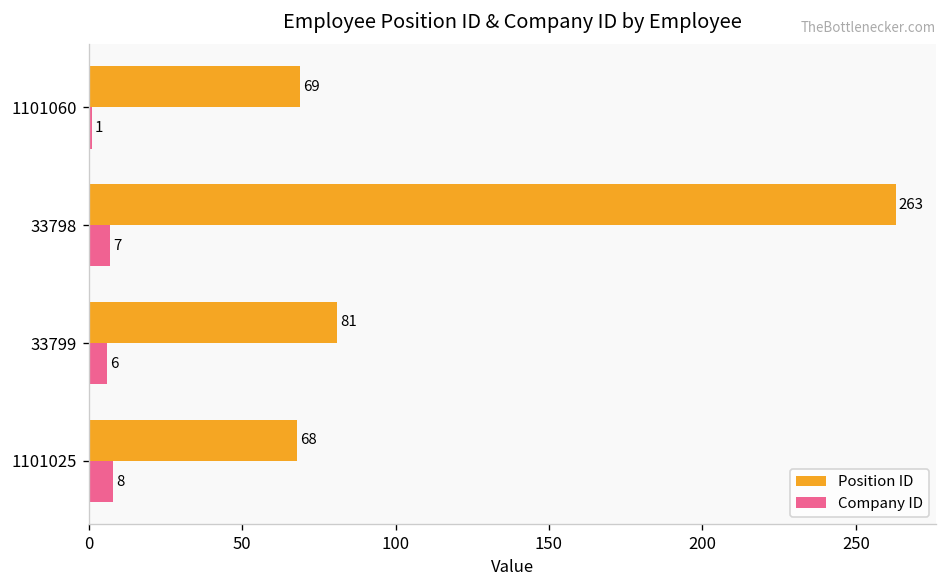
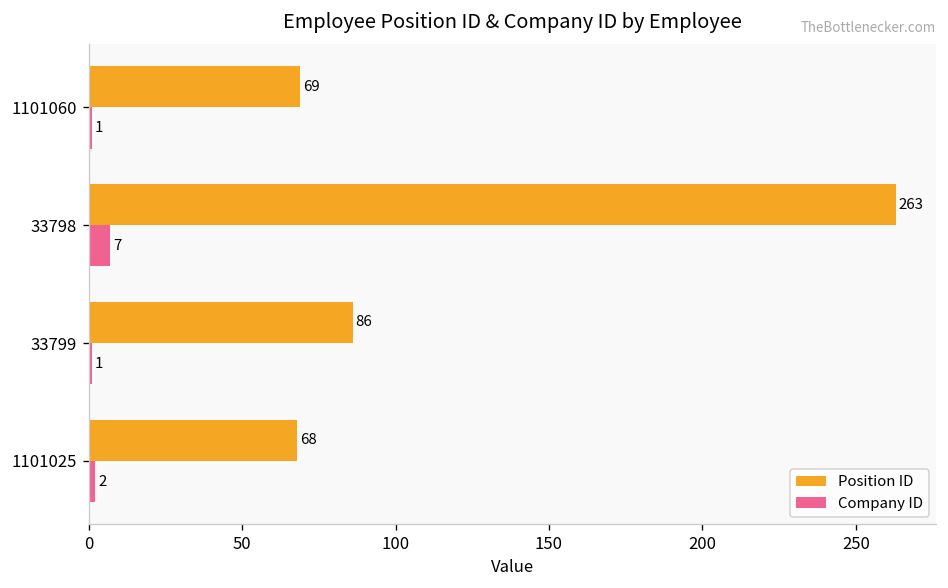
Position ID, 33799: 81 -> 86
Company ID, 33799: 6 -> 1
Company ID, 1101025: 8 -> 2
